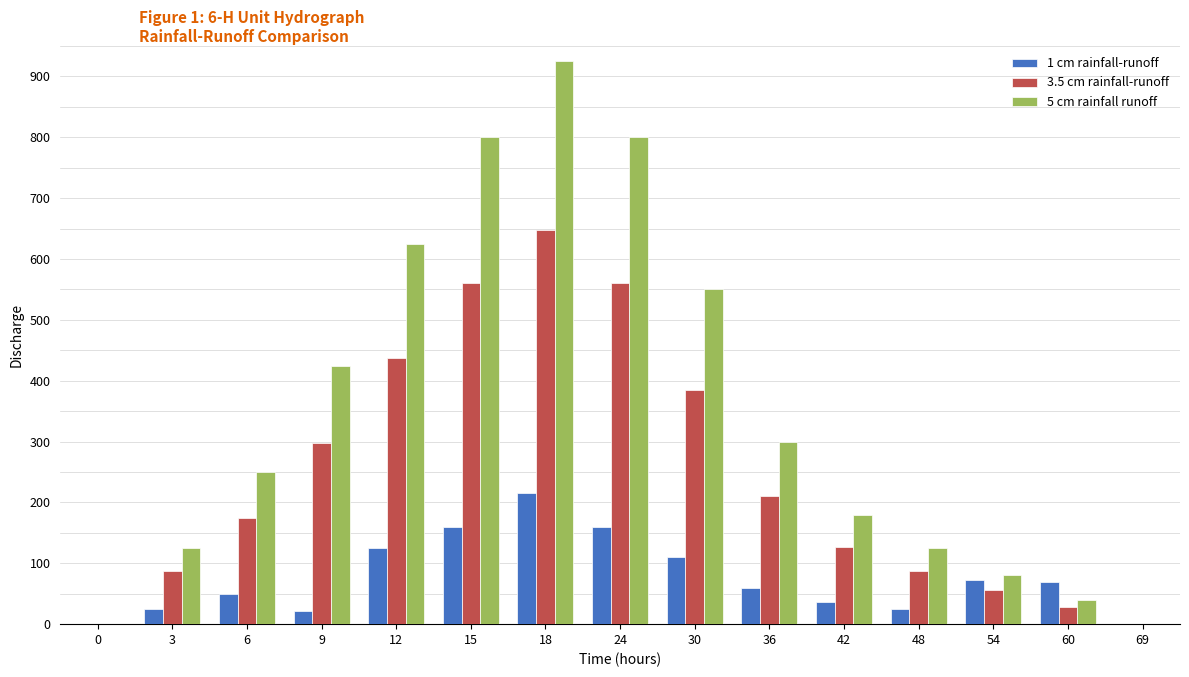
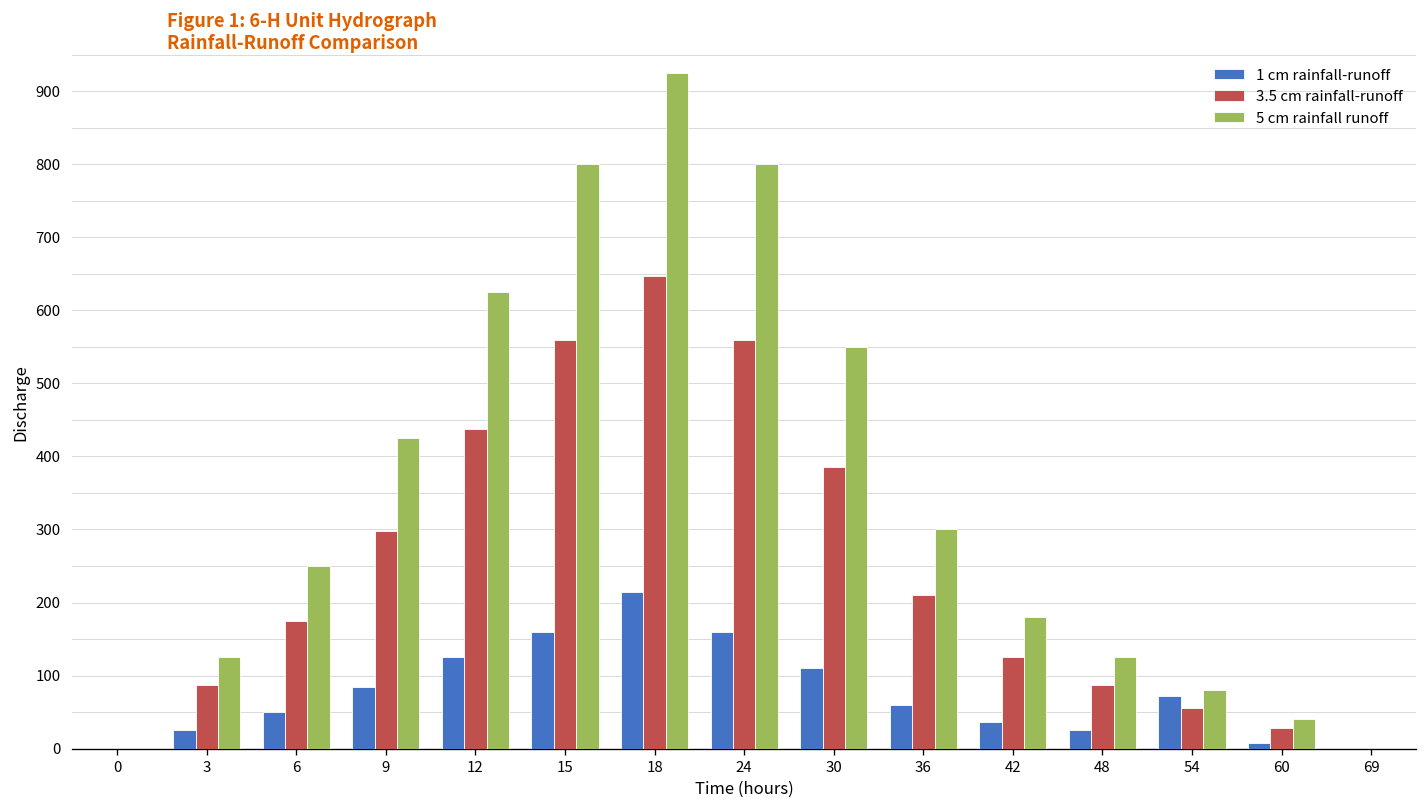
1 cm rainfall-runoff, 9: 20 -> 90
1 cm rainfall-runoff, 60: 70 -> 10
